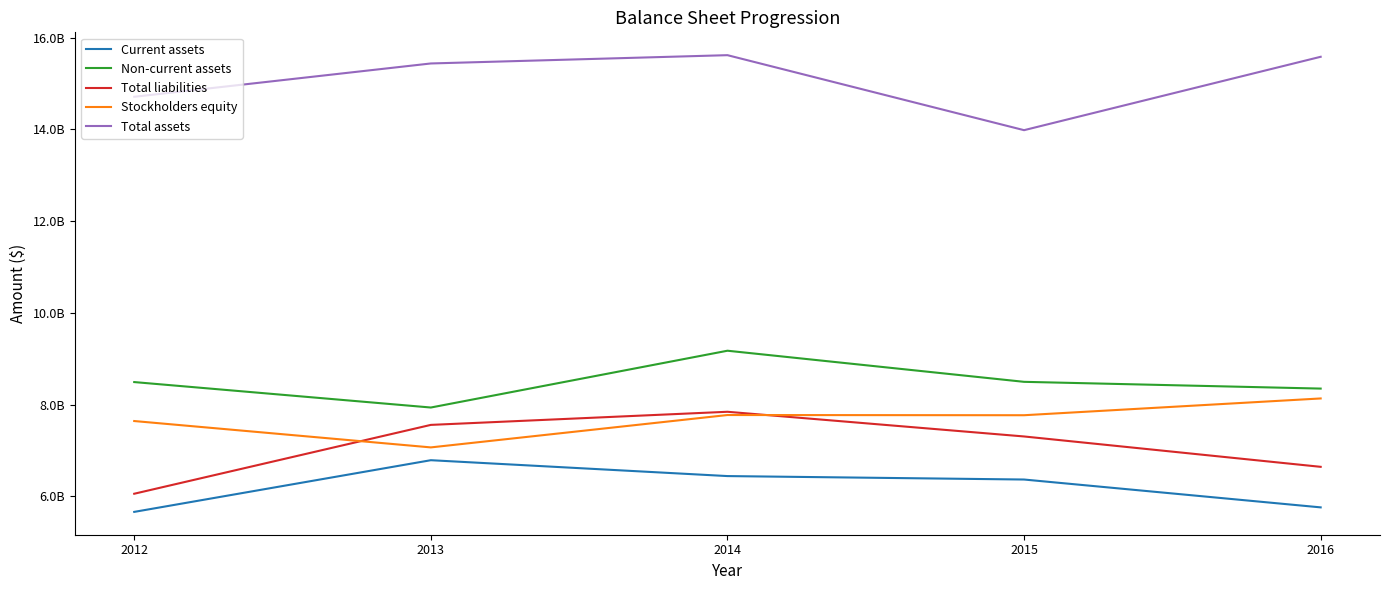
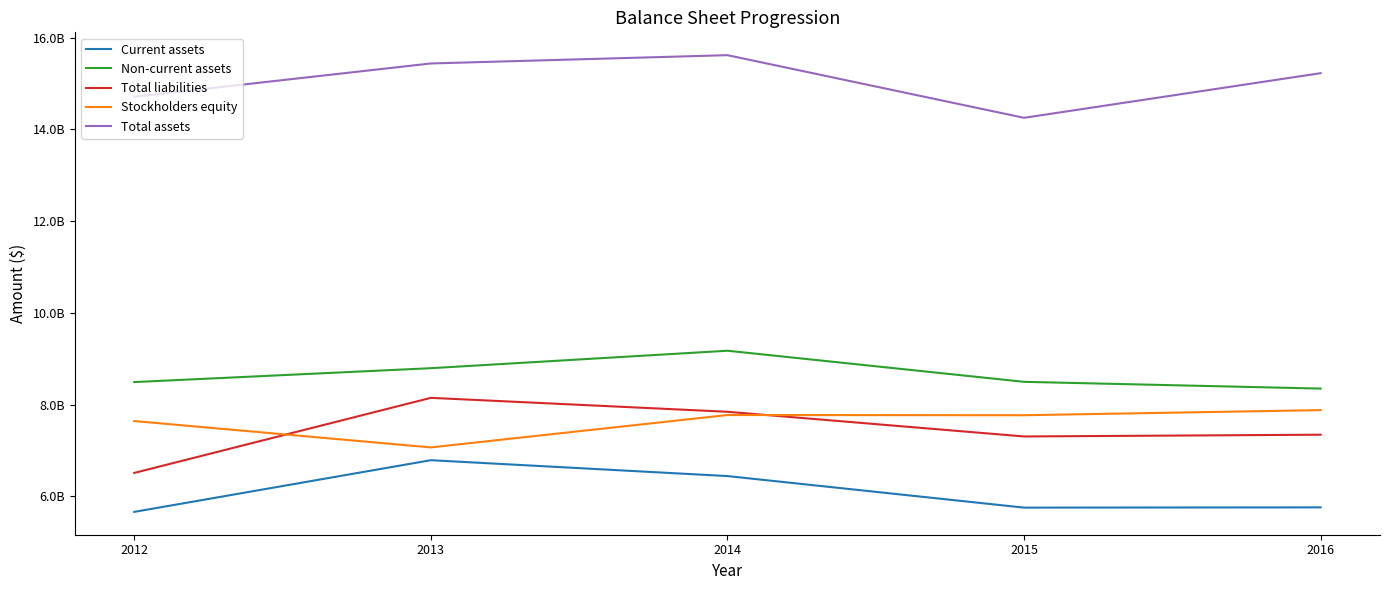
Total liabilities, 2012: 6100000000 -> 6500000000
Non-current assets, 2013: 7900000000 -> 8800000000
Total liabilities, 2013: 7600000000 -> 8100000000
Current assets, 2015: 6400000000 -> 5800000000
Total assets, 2015: 14000000000 -> 14300000000
Total liabilities, 2016: 6600000000 -> 7300000000
Stockholders equity, 2016: 8100000000 -> 7900000000
Total assets, 2016: 15600000000 -> 15200000000
